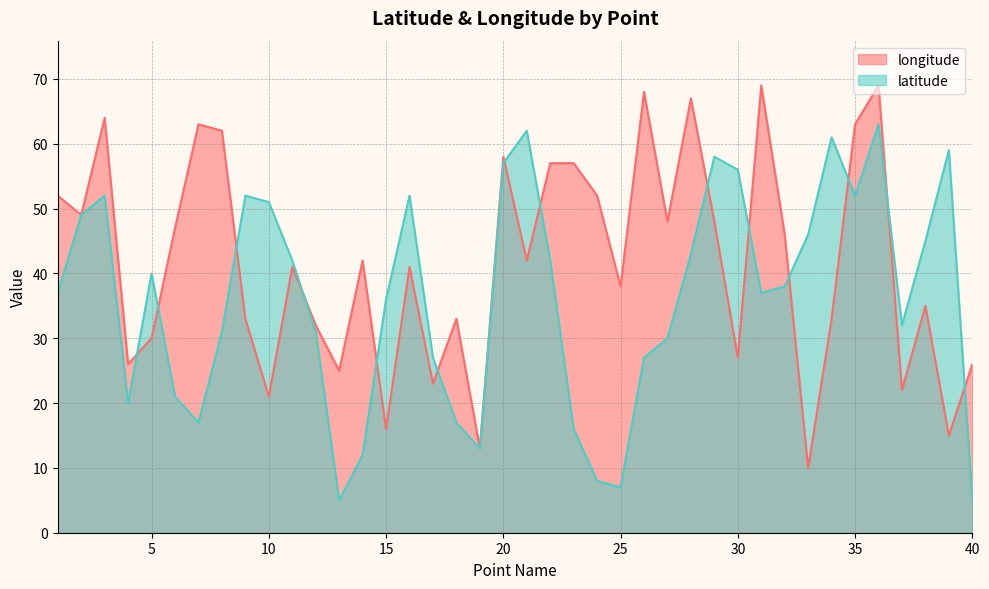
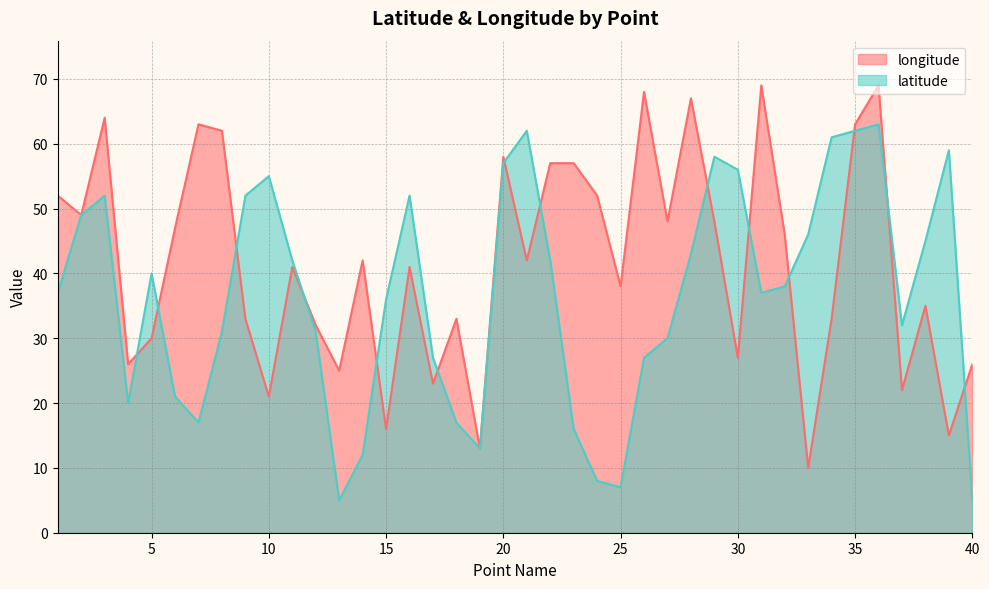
latitude, 10: 51 -> 55
latitude, 35: 52 -> 62
